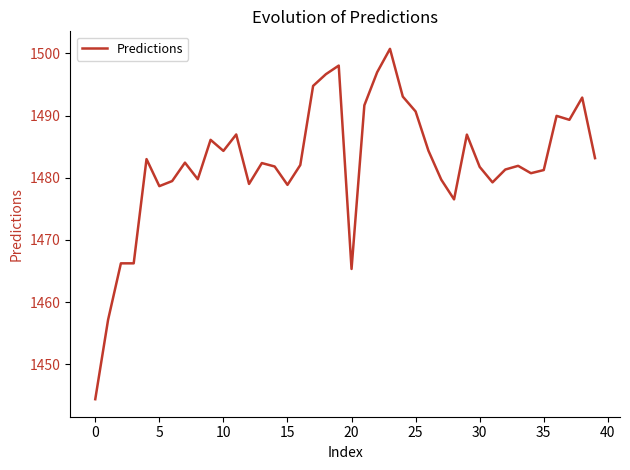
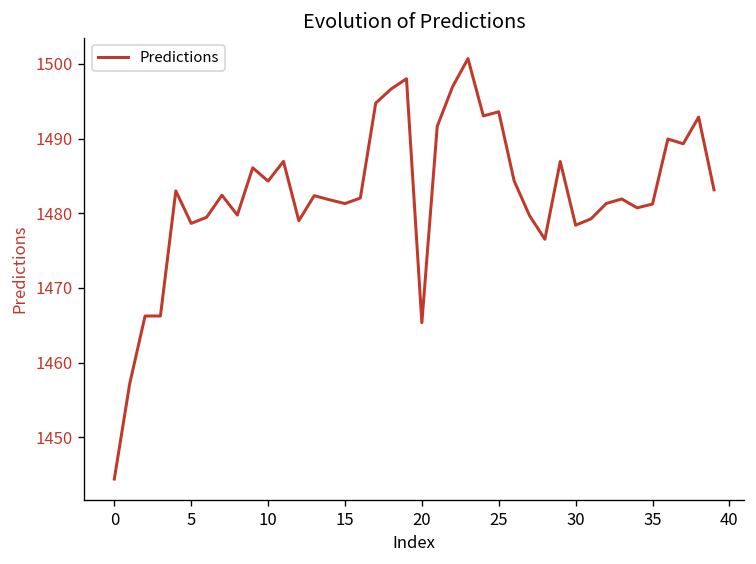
15: 1479 -> 1481
25: 1491 -> 1494
30: 1482 -> 1478
